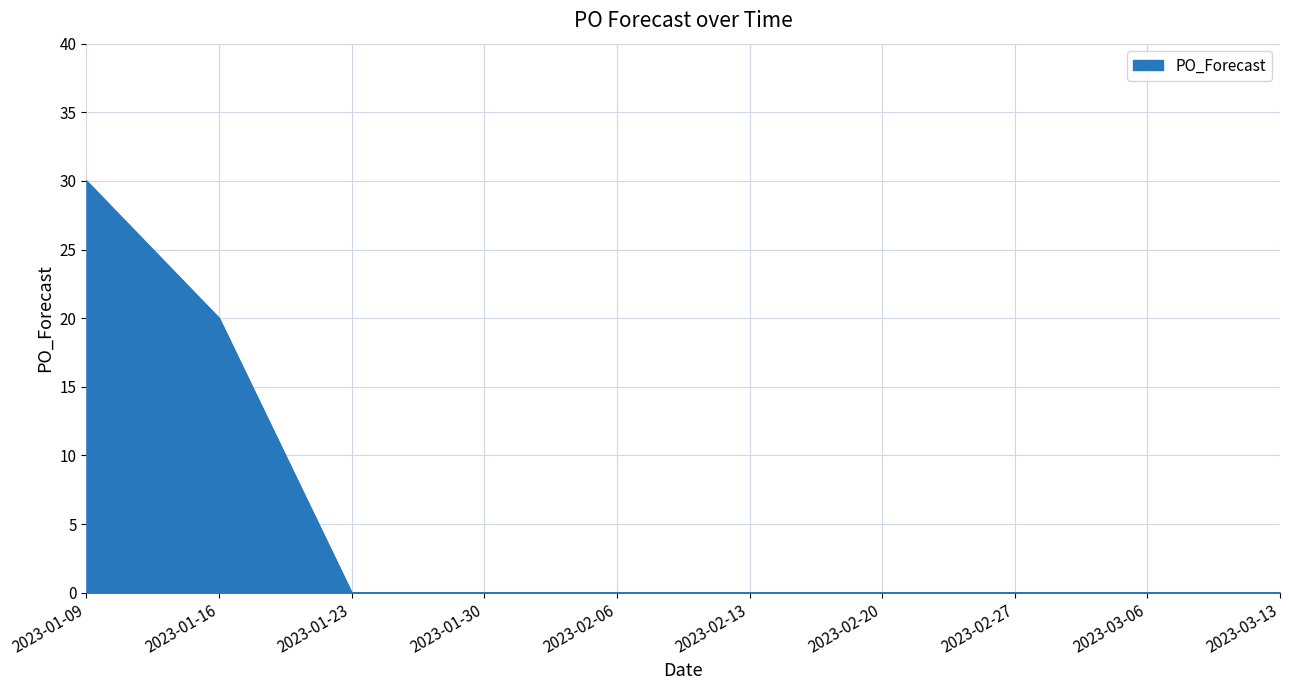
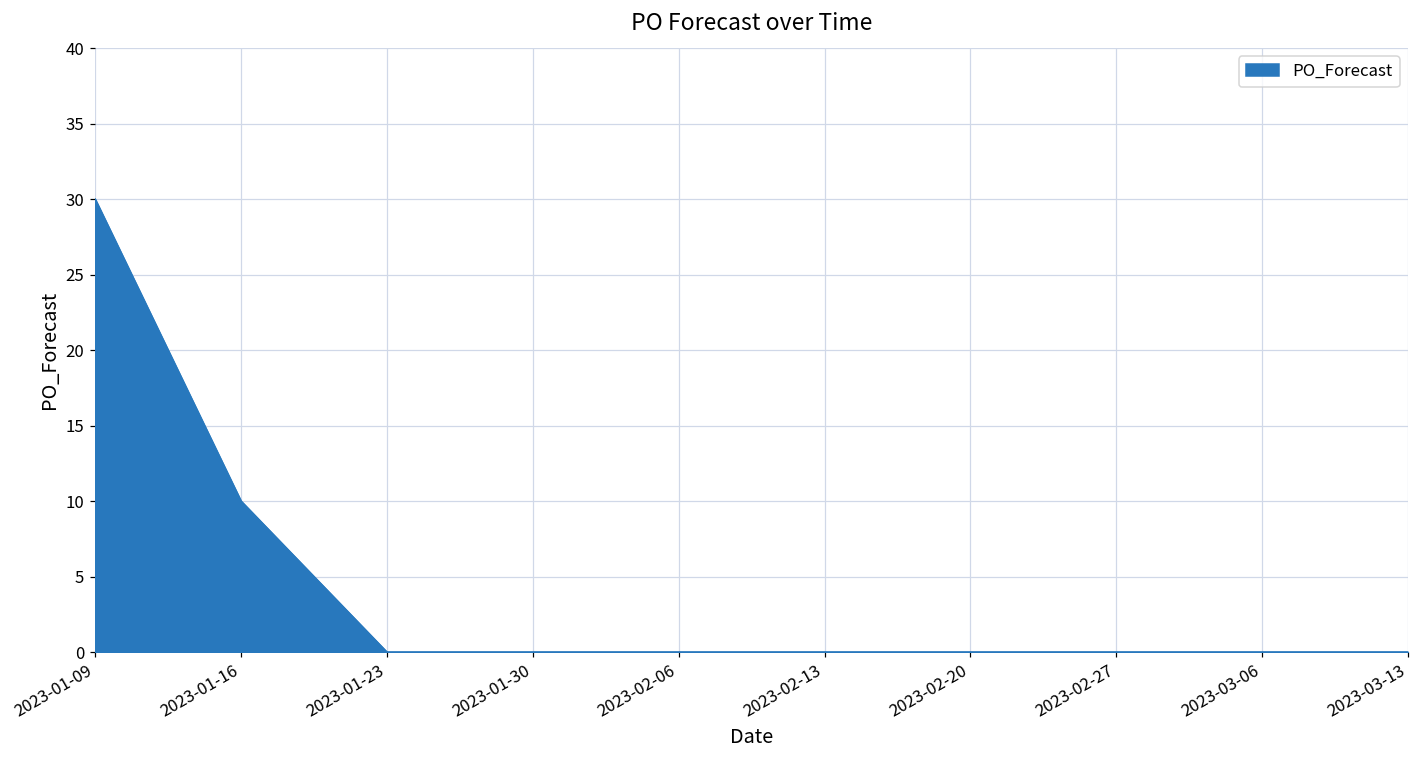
2023-01-16: 20 -> 10
